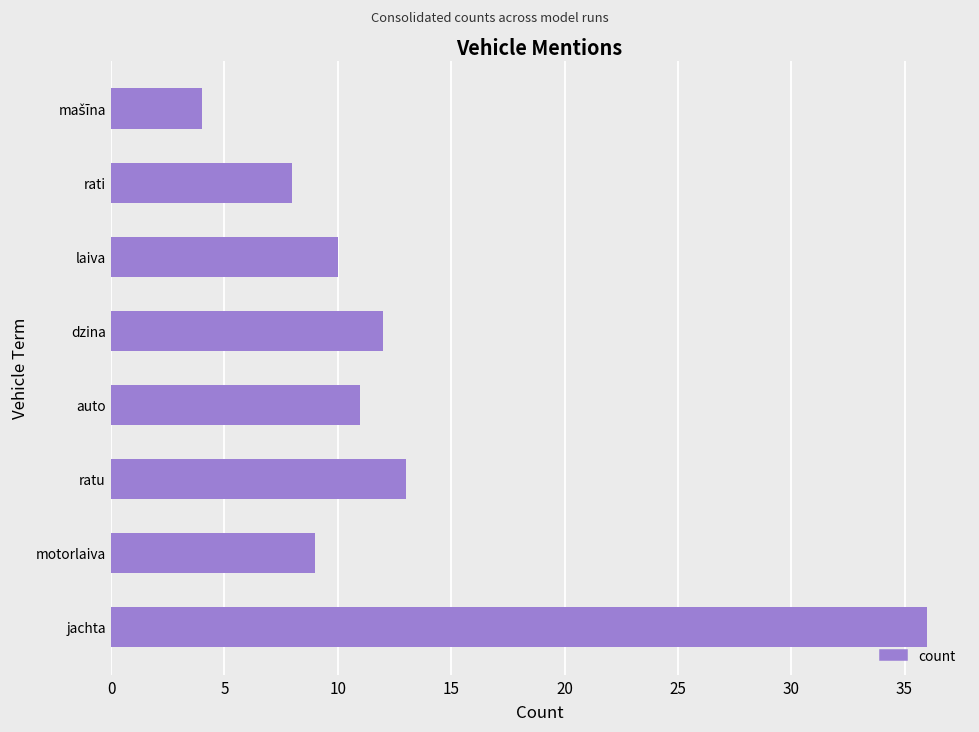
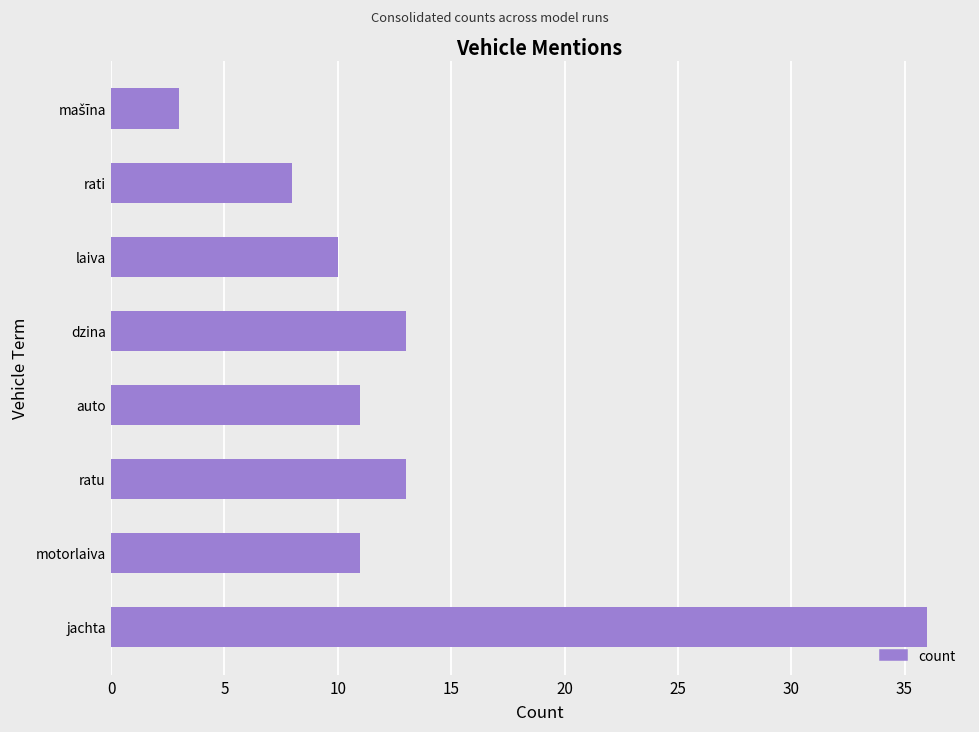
mašīna: 4 -> 3
dzina: 12 -> 13
motorlaiva: 9 -> 11
